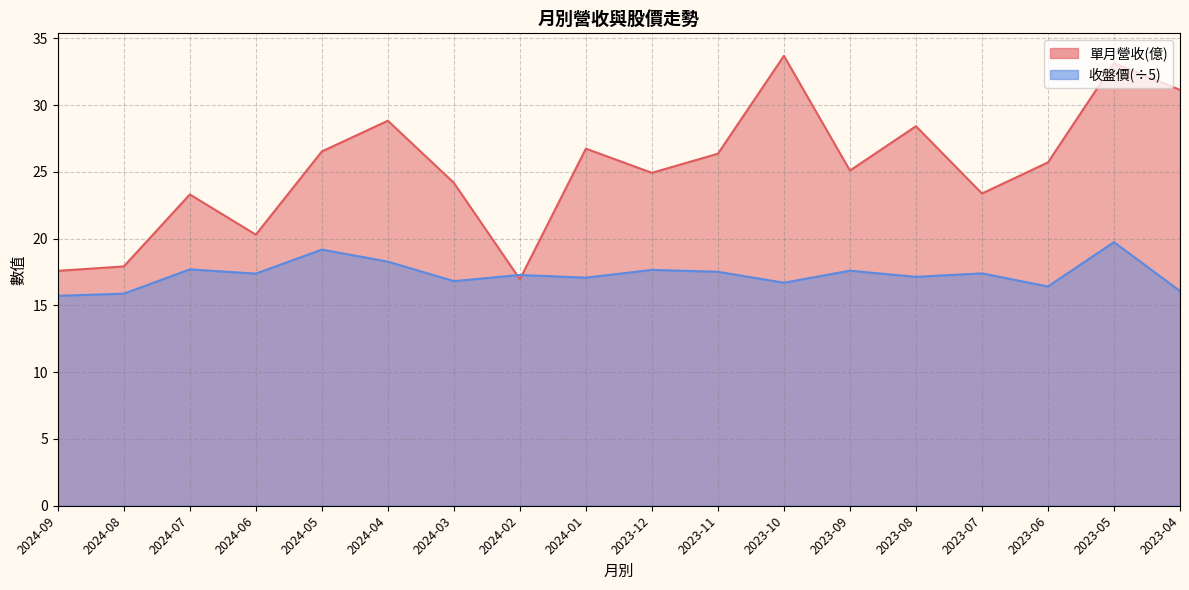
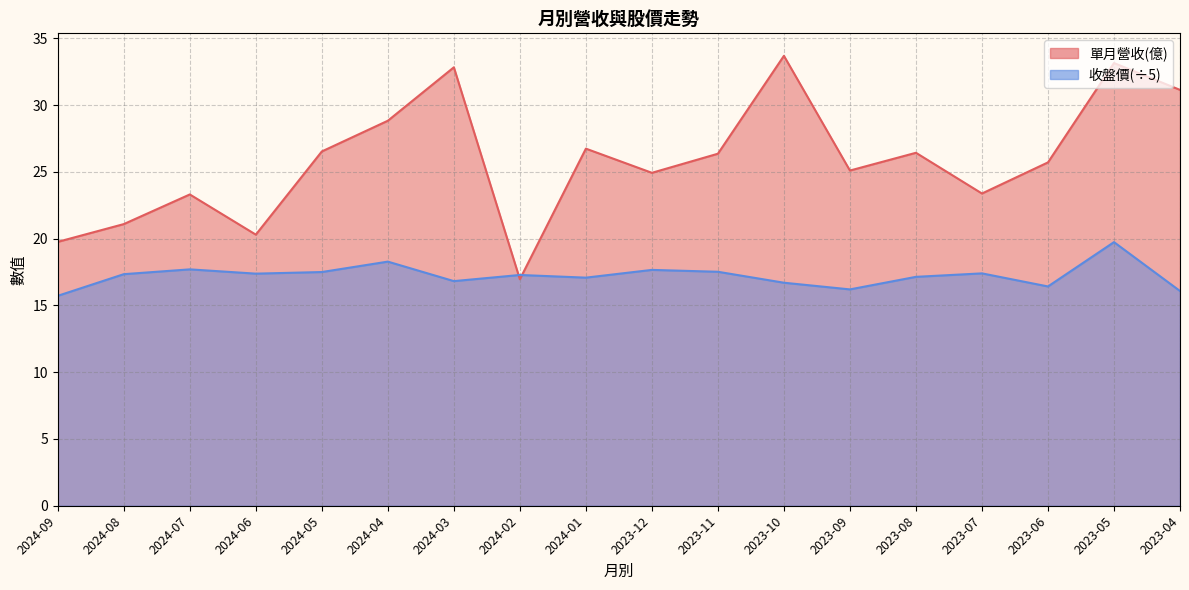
單月營收(億), 2024-09: 17.6 -> 19.8
單月營收(億), 2024-08: 17.9 -> 21.1
收盤價(÷5), 2024-08: 15.9 -> 17.3
收盤價(÷5), 2024-05: 19.2 -> 17.5
單月營收(億), 2024-03: 24.2 -> 32.8
收盤價(÷5), 2023-09: 17.6 -> 16.2
單月營收(億), 2023-08: 28.4 -> 26.4
